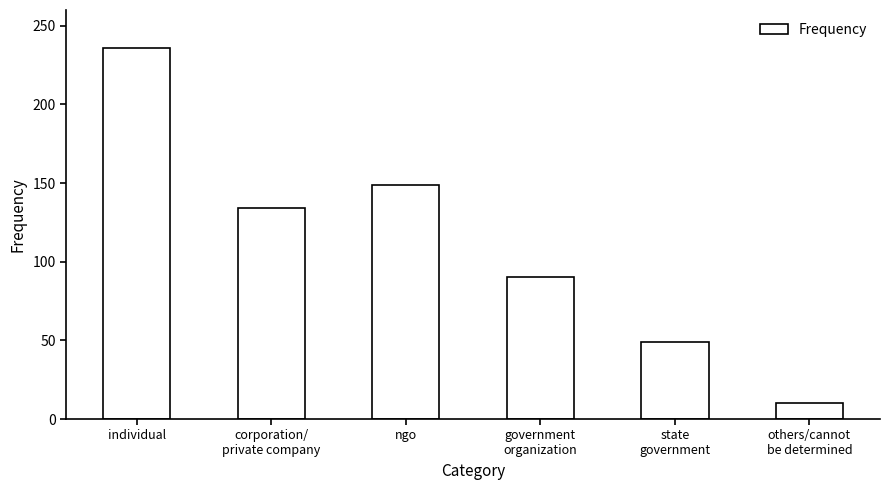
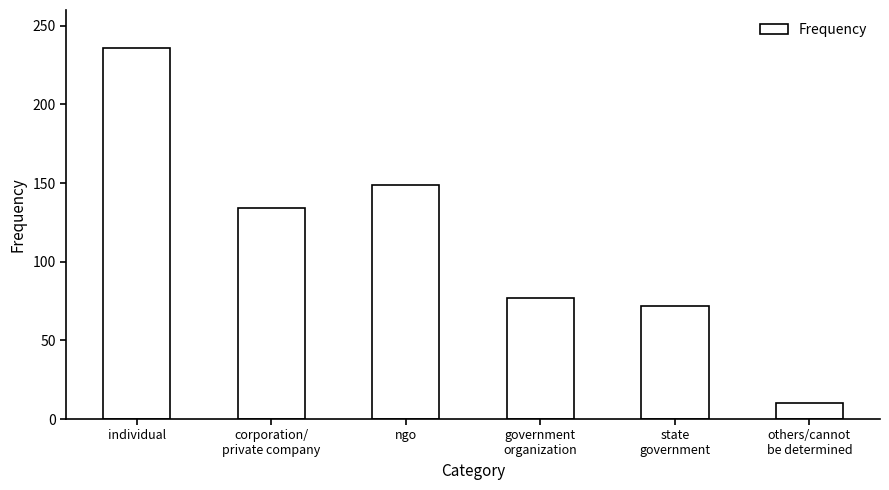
government organization: 90 -> 77
state government: 49 -> 72
